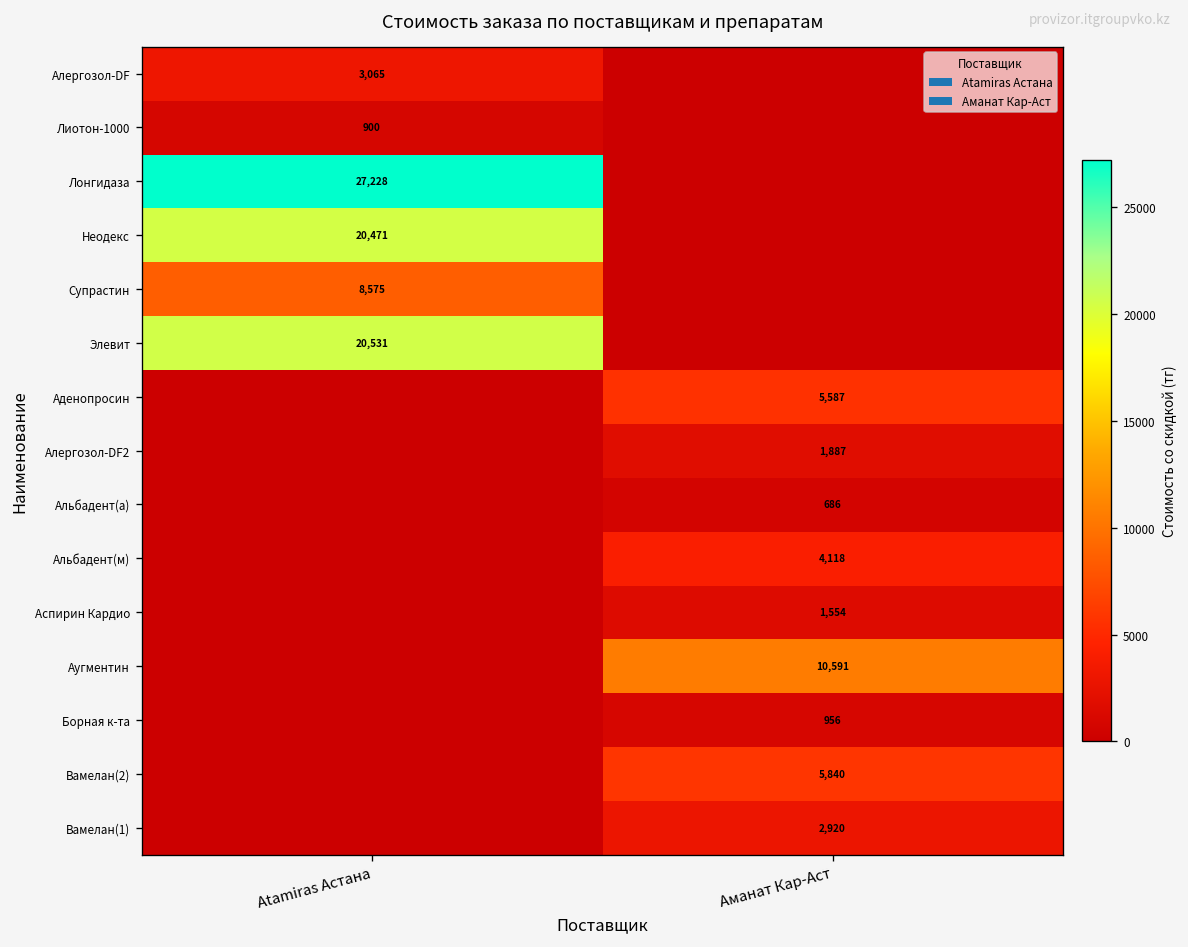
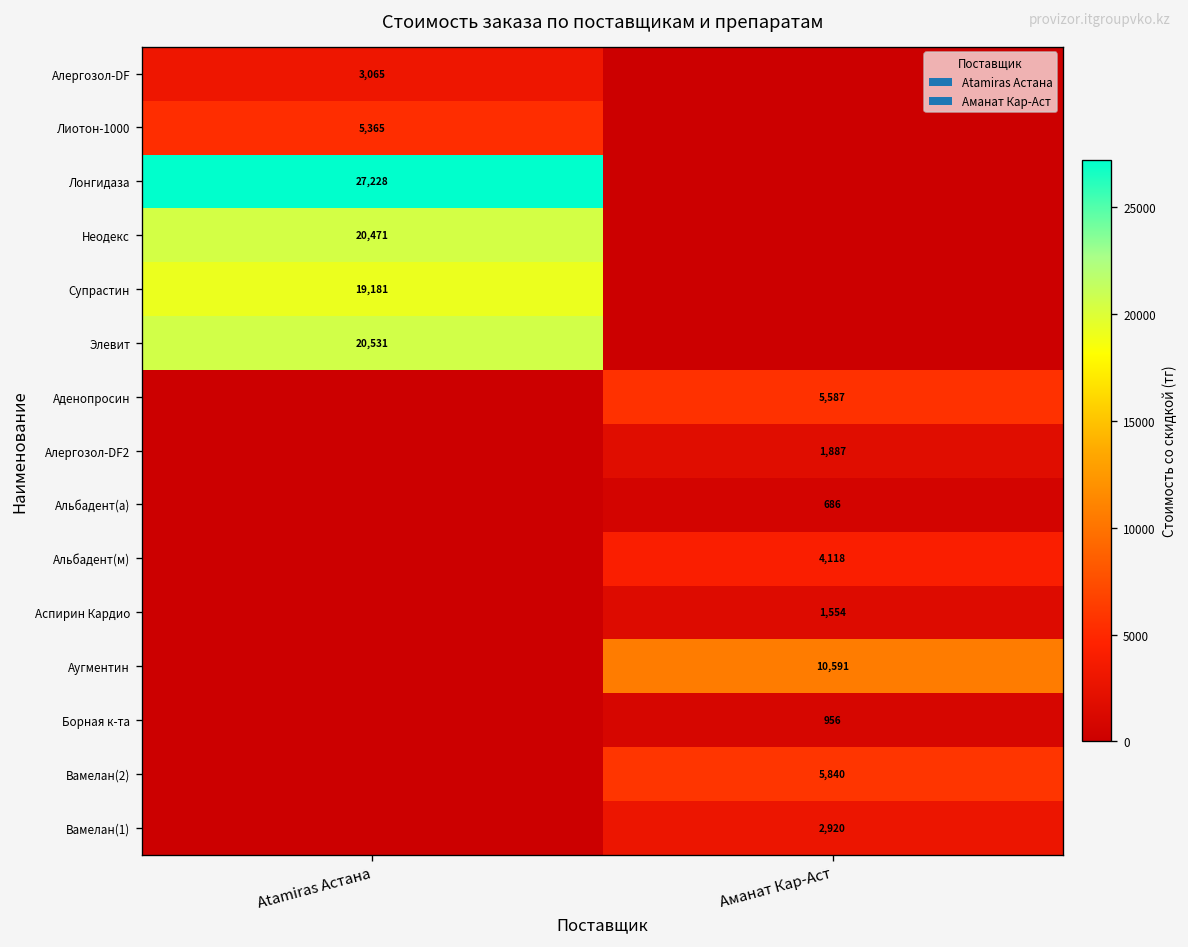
Лиотон-1000, Atamiras Астана: 900 -> 5,365
Супрастин, Atamiras Астана: 8,575 -> 19,181
